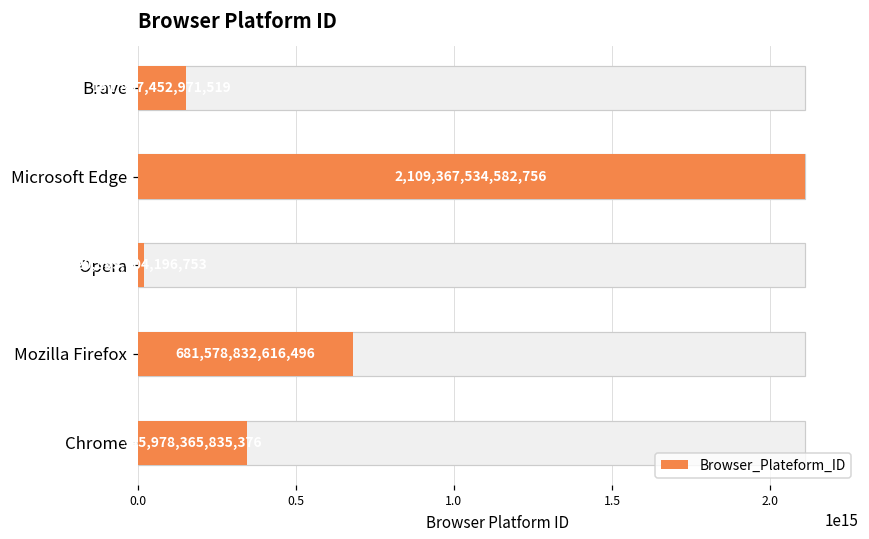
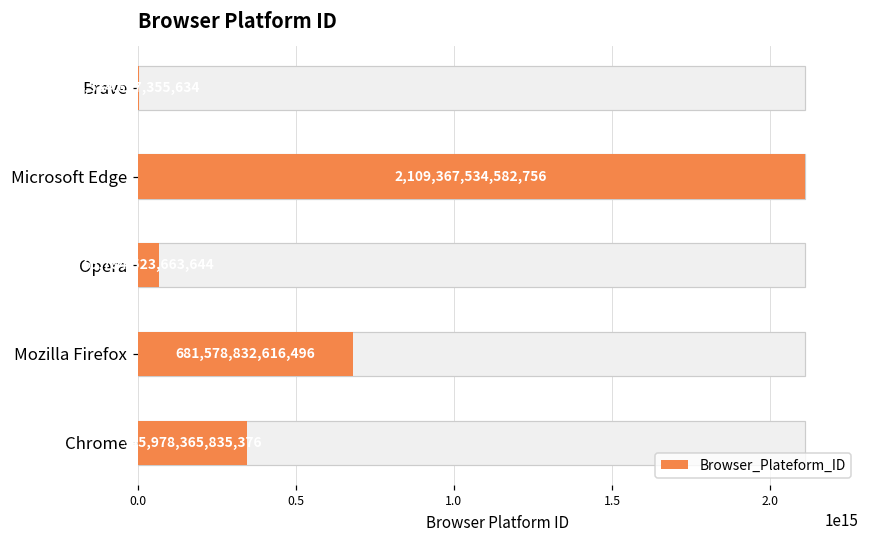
Browser_Plateform_ID, Brave: 150000000000000 -> 0
Browser_Plateform_ID, Opera: 20000000000000 -> 70000000000000
